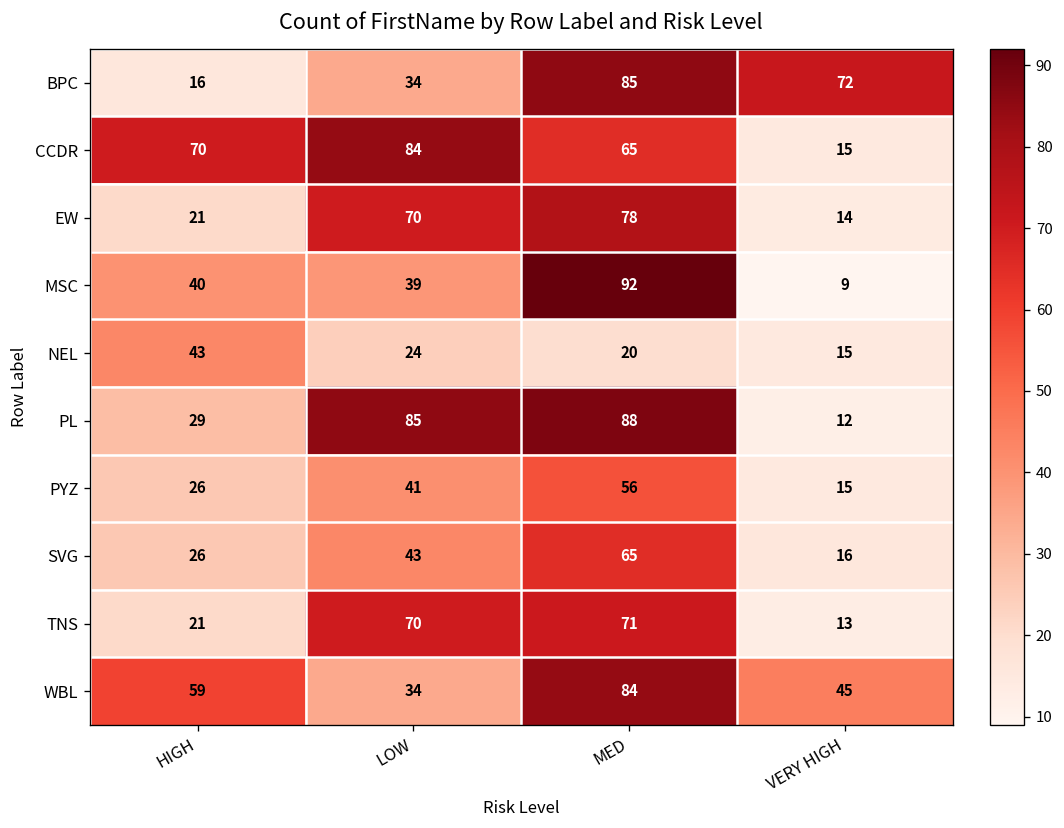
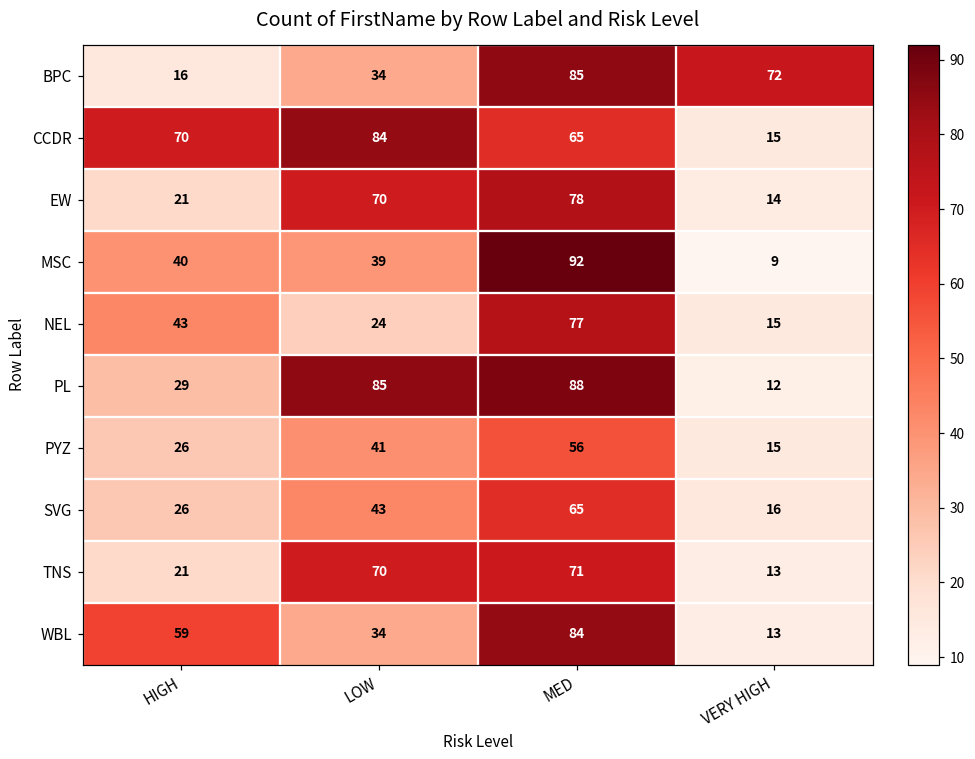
NEL, MED: 20 -> 77
WBL, VERY HIGH: 45 -> 13
